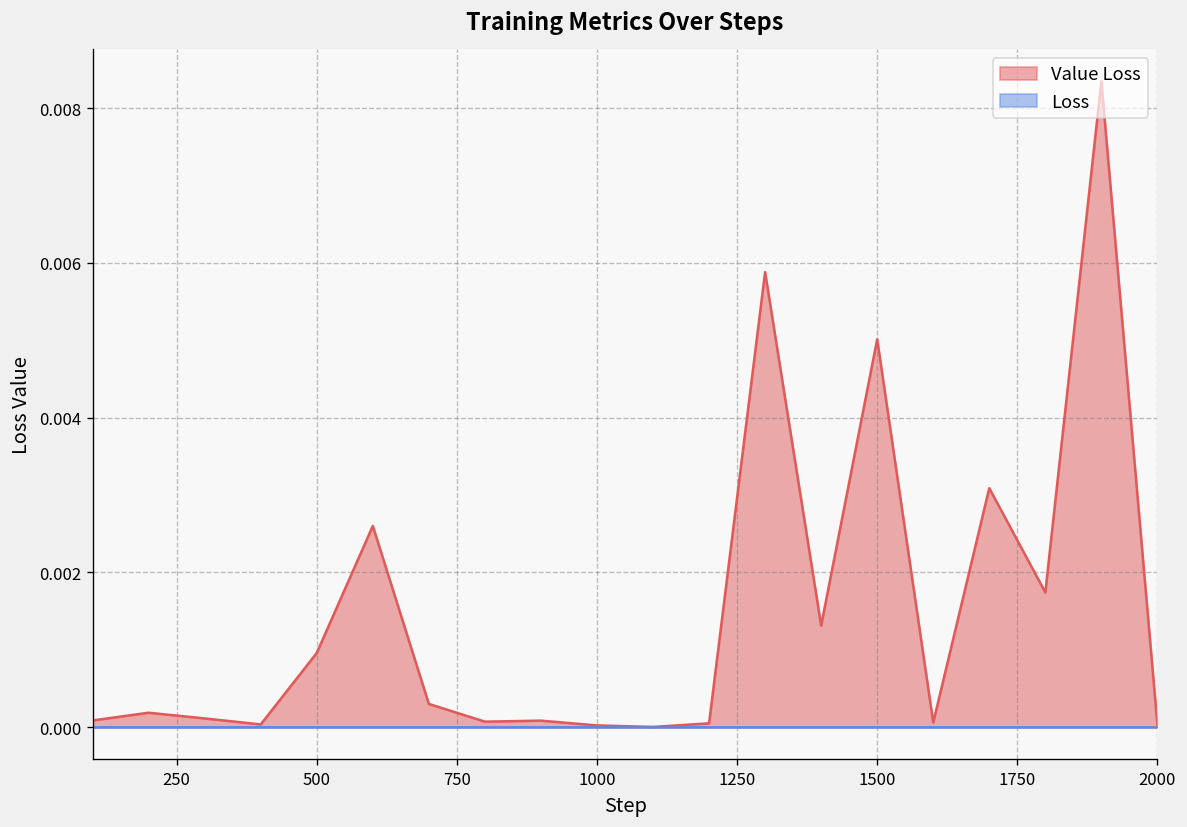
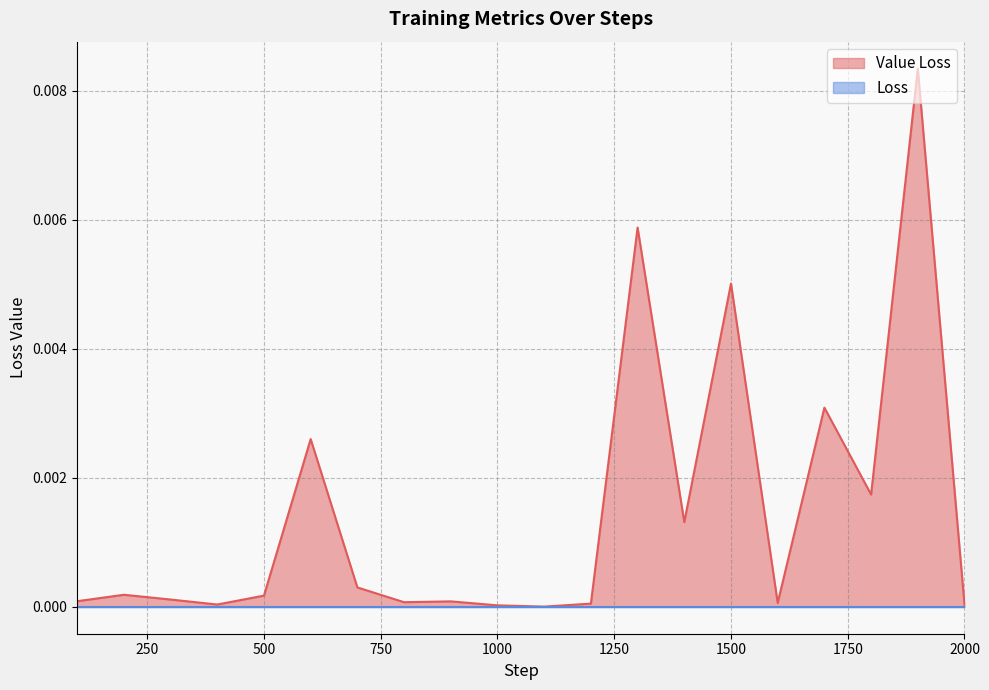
Value Loss, 500: 0.0010 -> 0.0002
